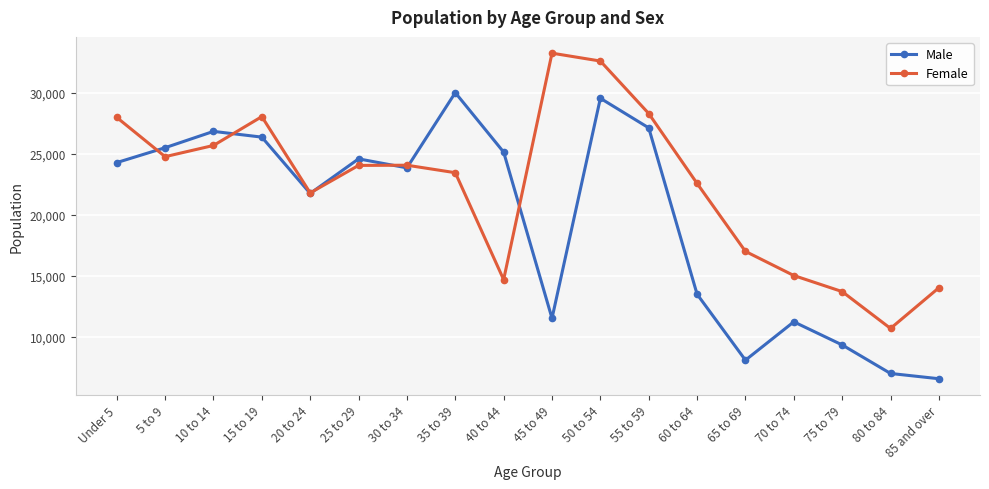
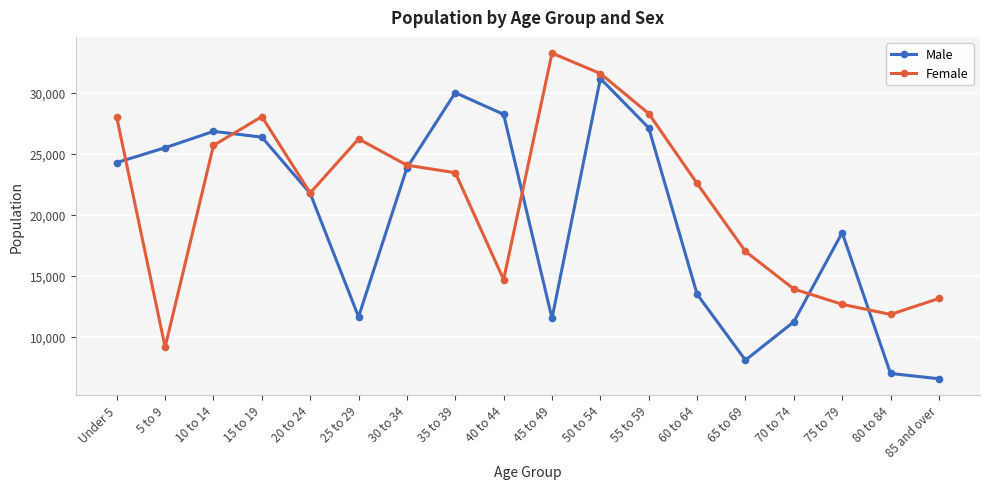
Female, 5 to 9: 24,800 -> 9,200
Male, 25 to 29: 24,600 -> 11,700
Female, 25 to 29: 24,100 -> 26,200
Male, 40 to 44: 25,200 -> 28,300
Male, 50 to 54: 29,600 -> 31,200
Female, 50 to 54: 32,600 -> 31,600
Female, 70 to 74: 15,000 -> 13,900
Male, 75 to 79: 9,300 -> 18,600
Female, 75 to 79: 13,700 -> 12,700
Female, 80 to 84: 10,700 -> 11,800
Female, 85 and over: 14,000 -> 13,200
